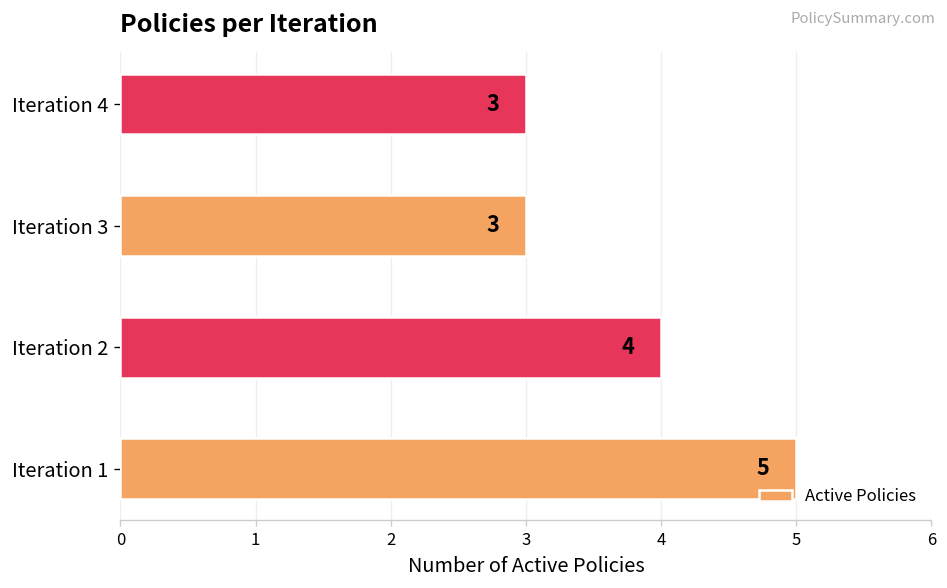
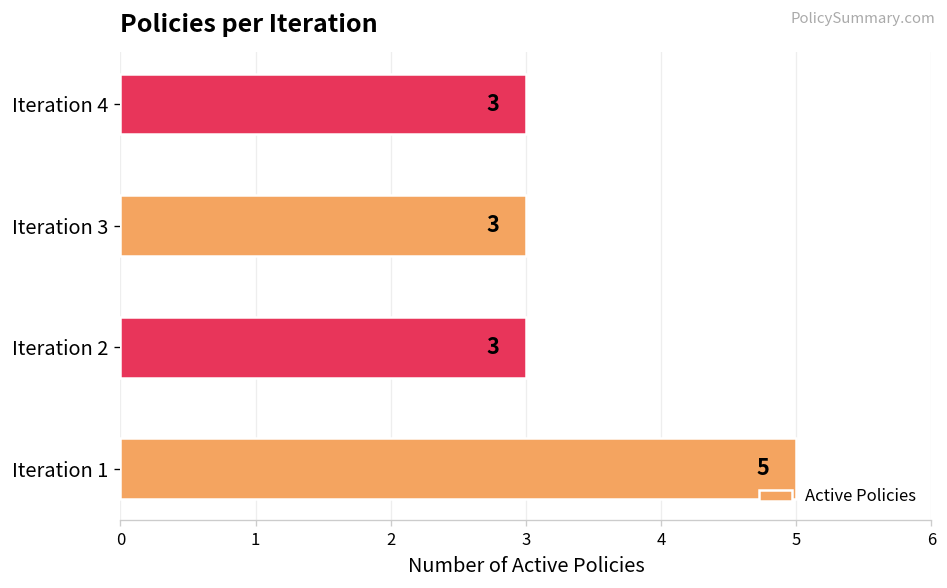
Iteration 2: 4 -> 3
